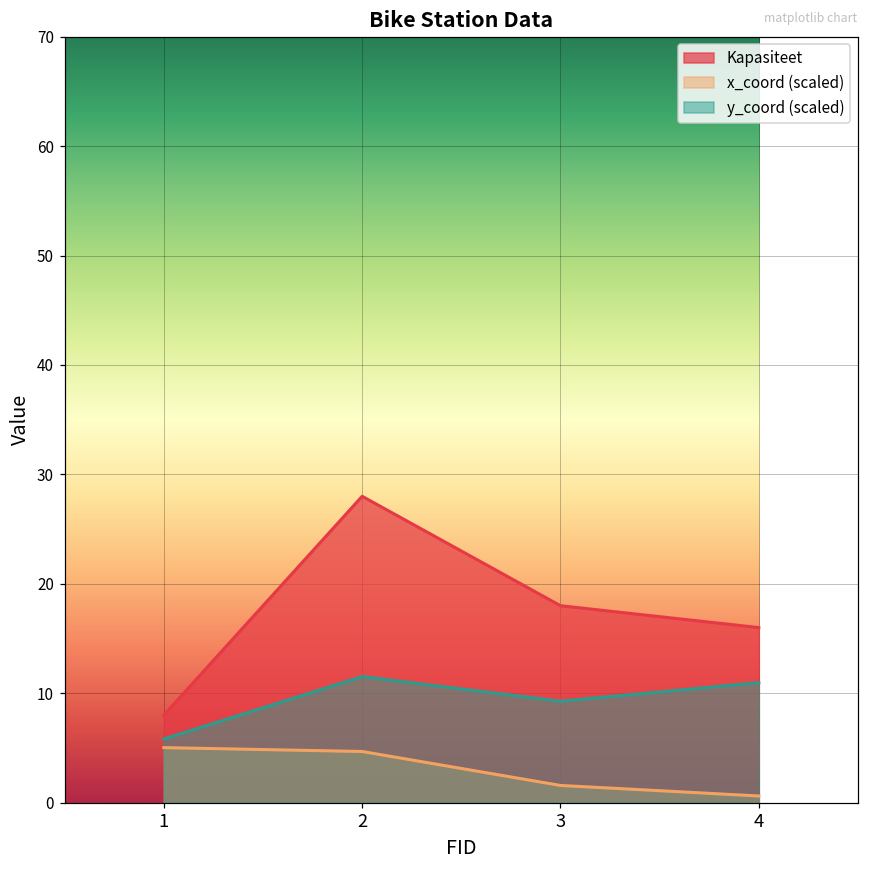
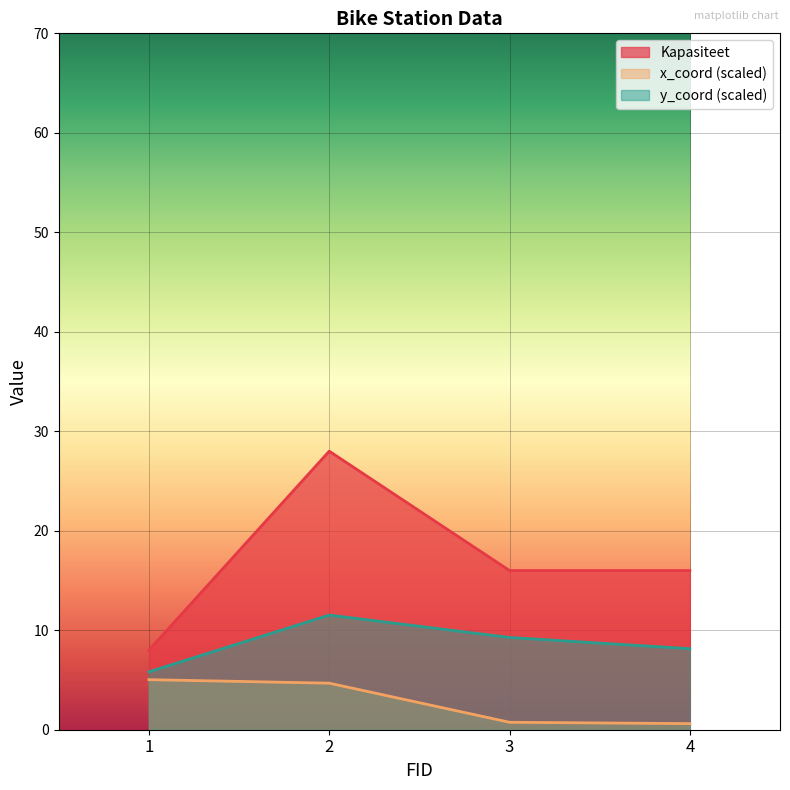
Kapasiteet, 3: 18 -> 16
x_coord (scaled), 3: 2 -> 1
y_coord (scaled), 4: 11 -> 8
